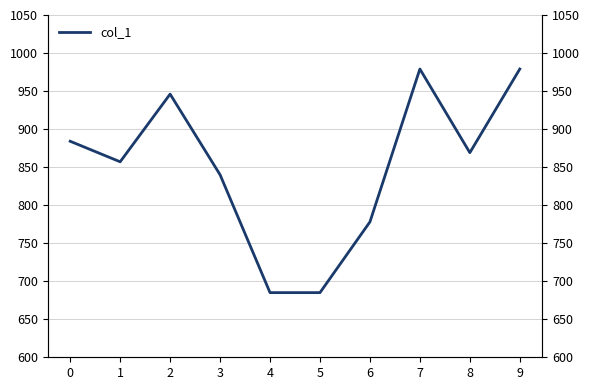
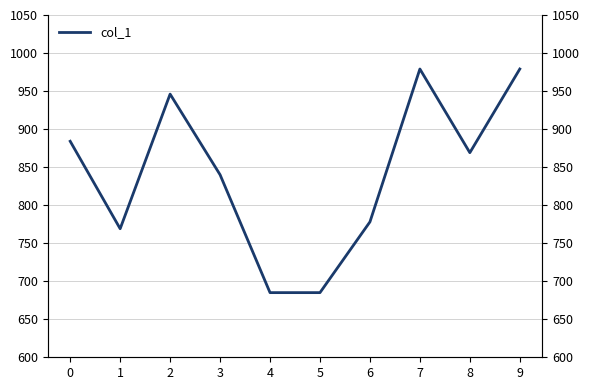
1: 860 -> 770
